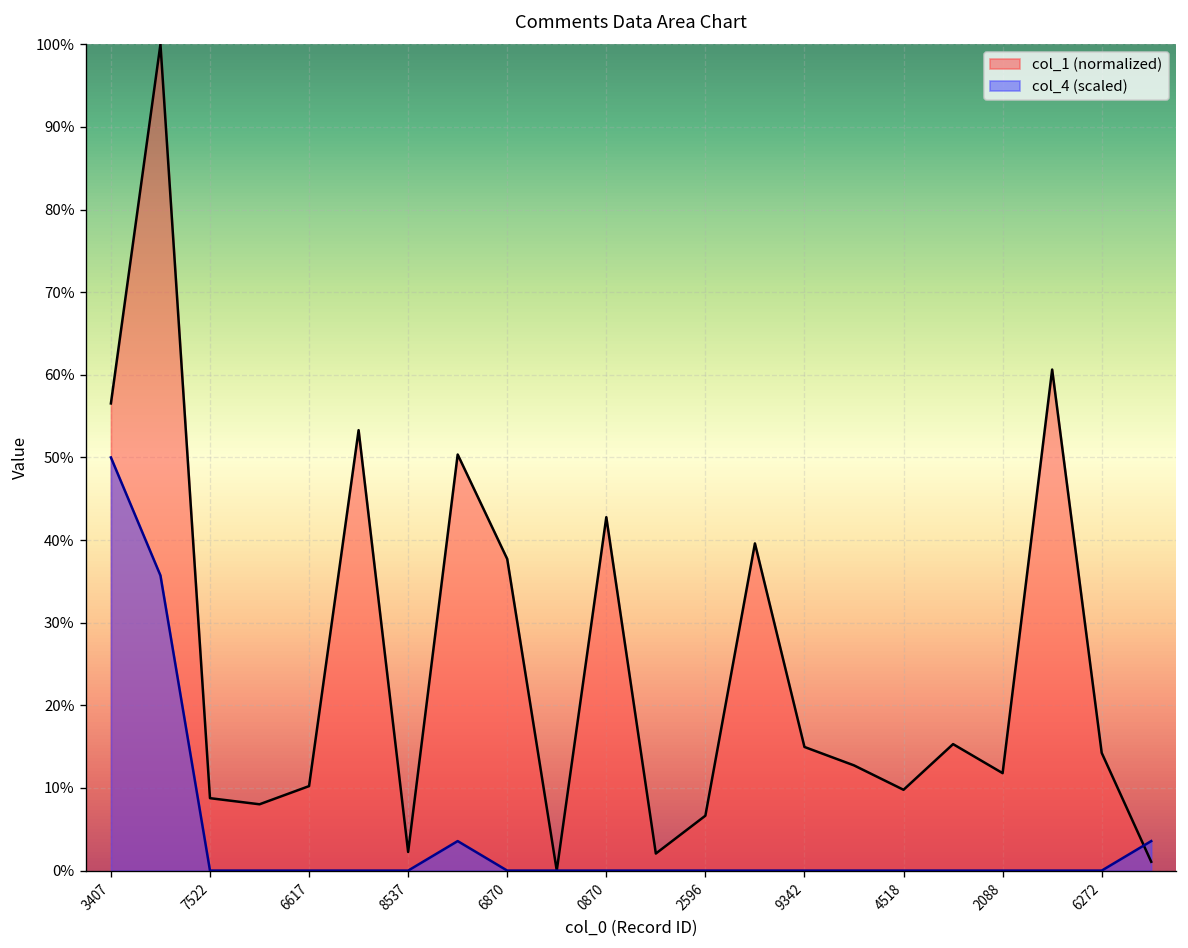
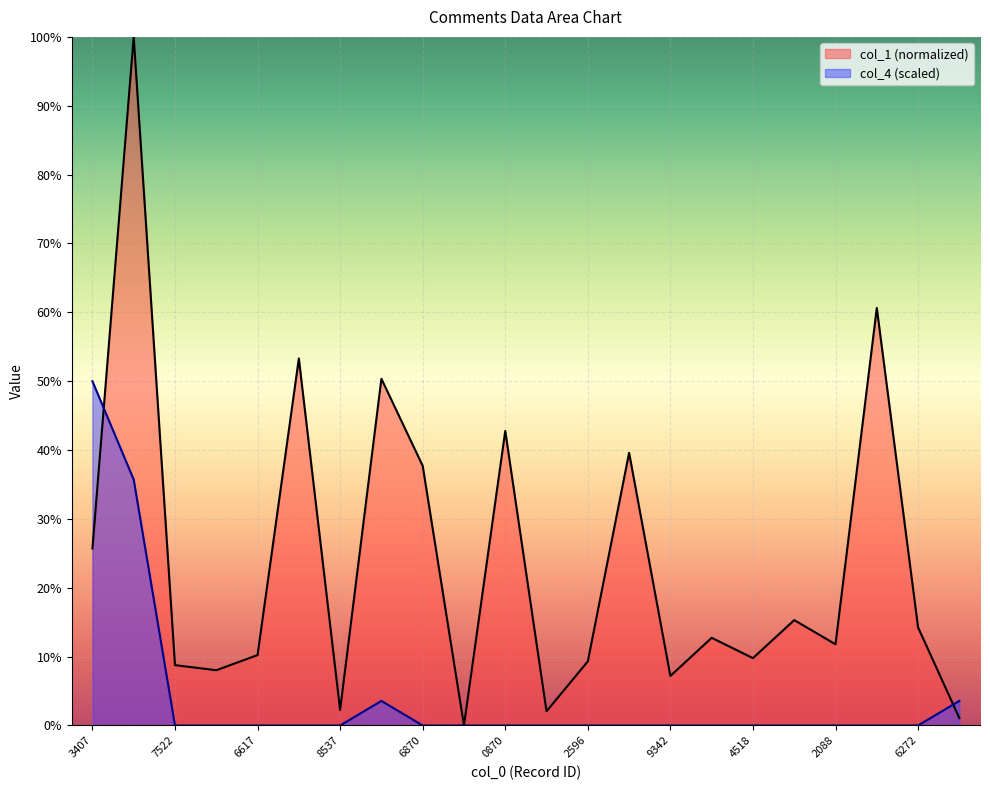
col_1 (normalized), 3407: 57% -> 26%
col_1 (normalized), 2596: 7% -> 9%
col_1 (normalized), 9342: 15% -> 7%
